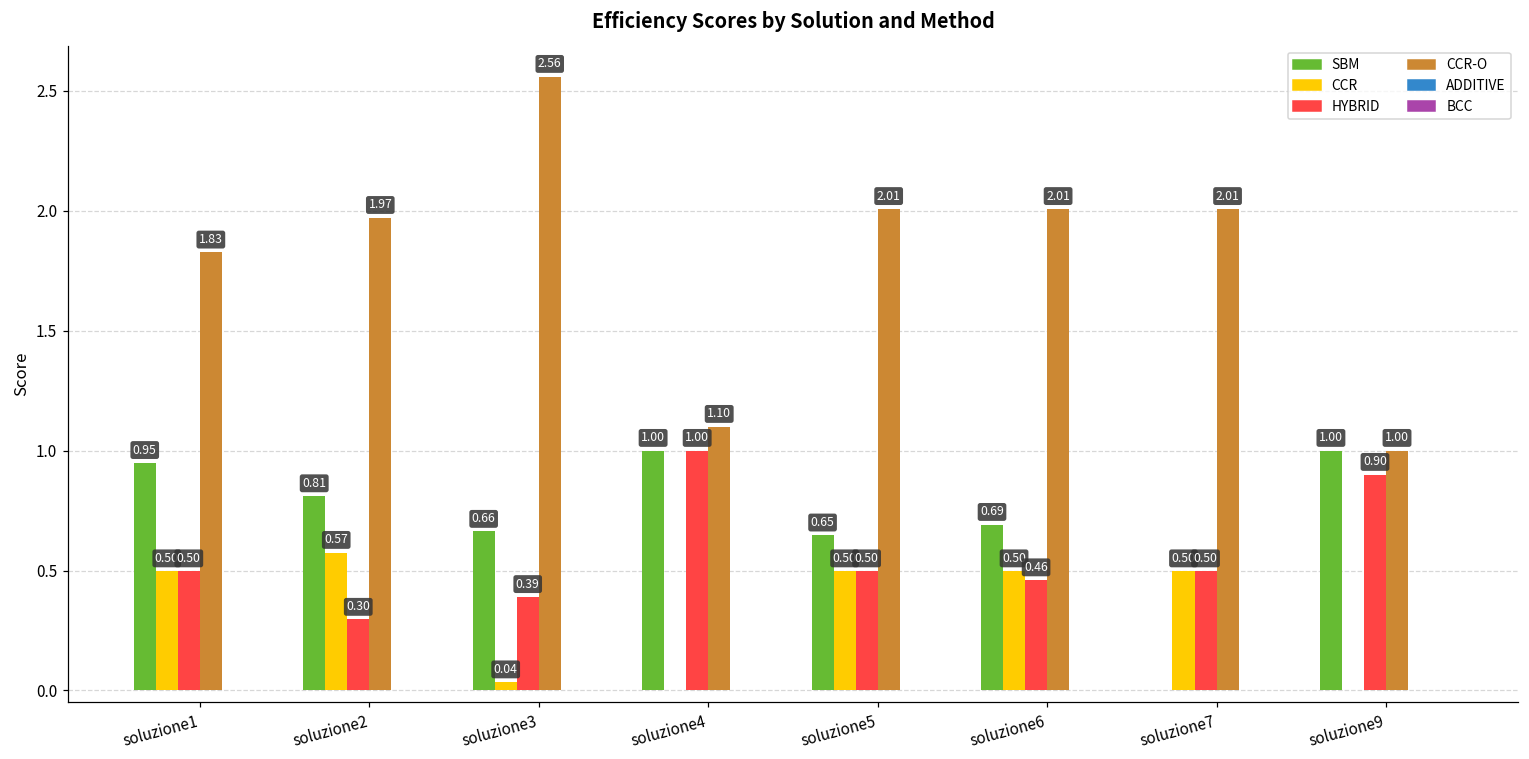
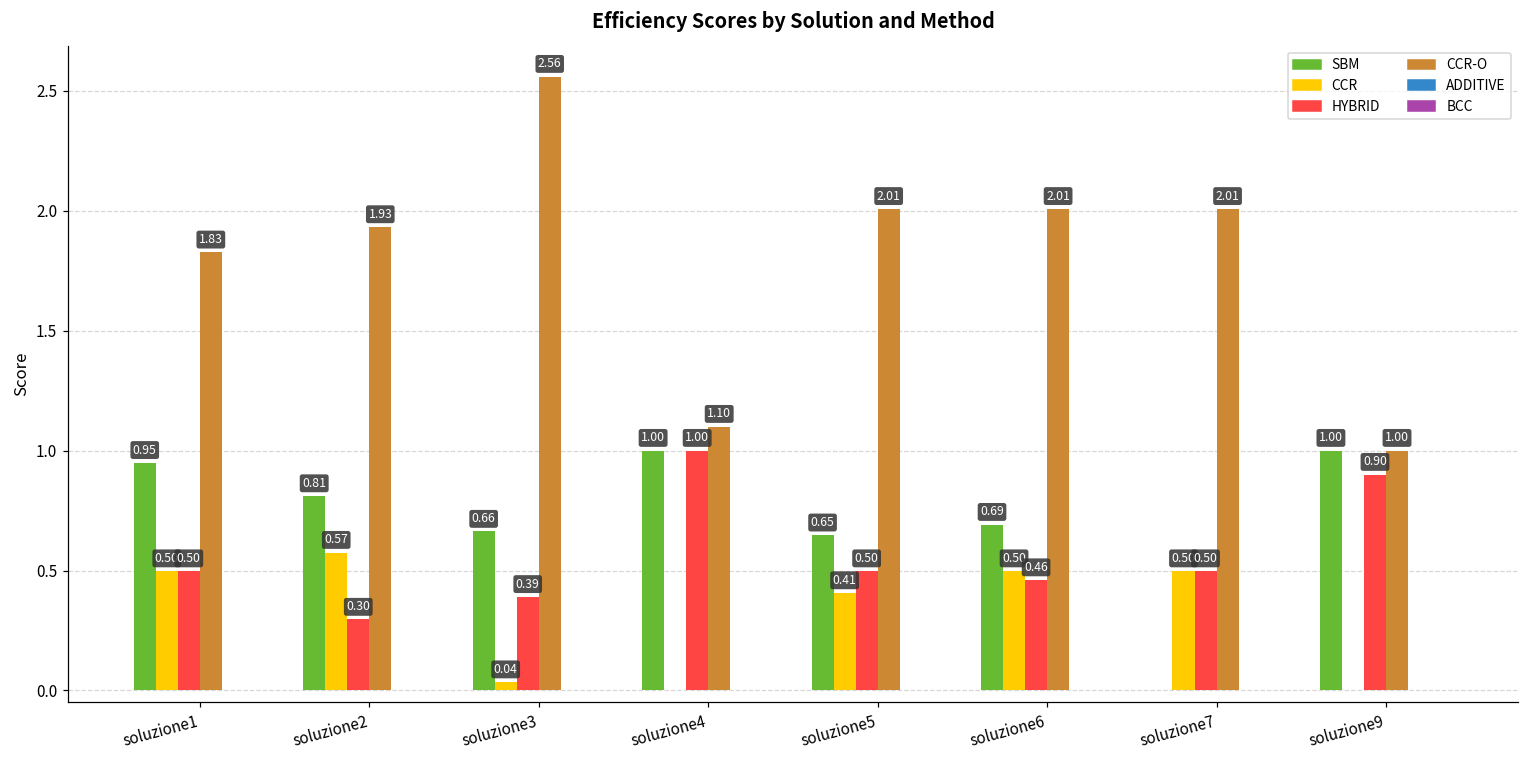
CCR-O, soluzione2: 1.97 -> 1.93
CCR, soluzione5: 0.50 -> 0.41
